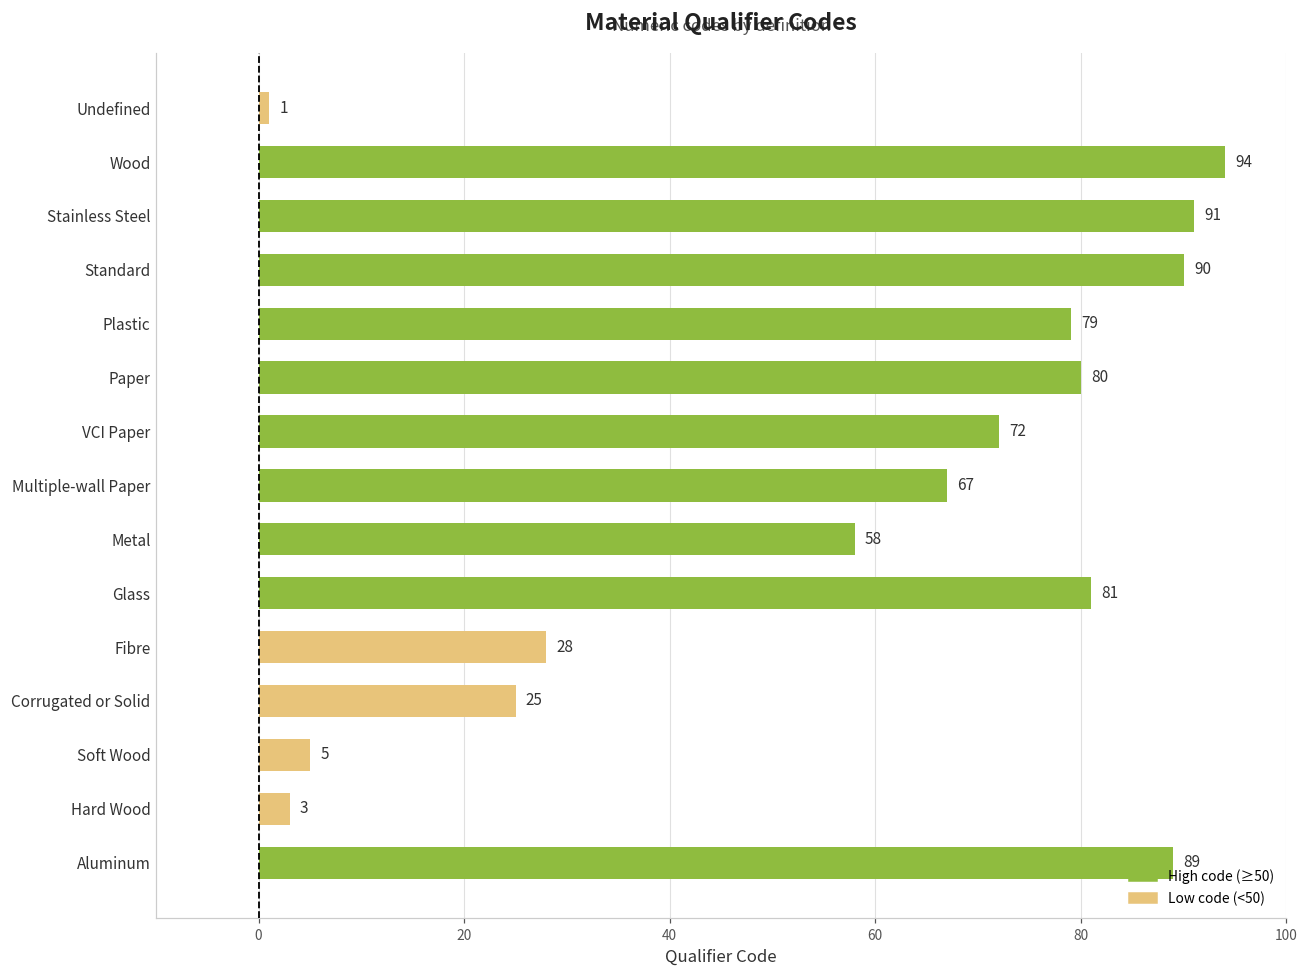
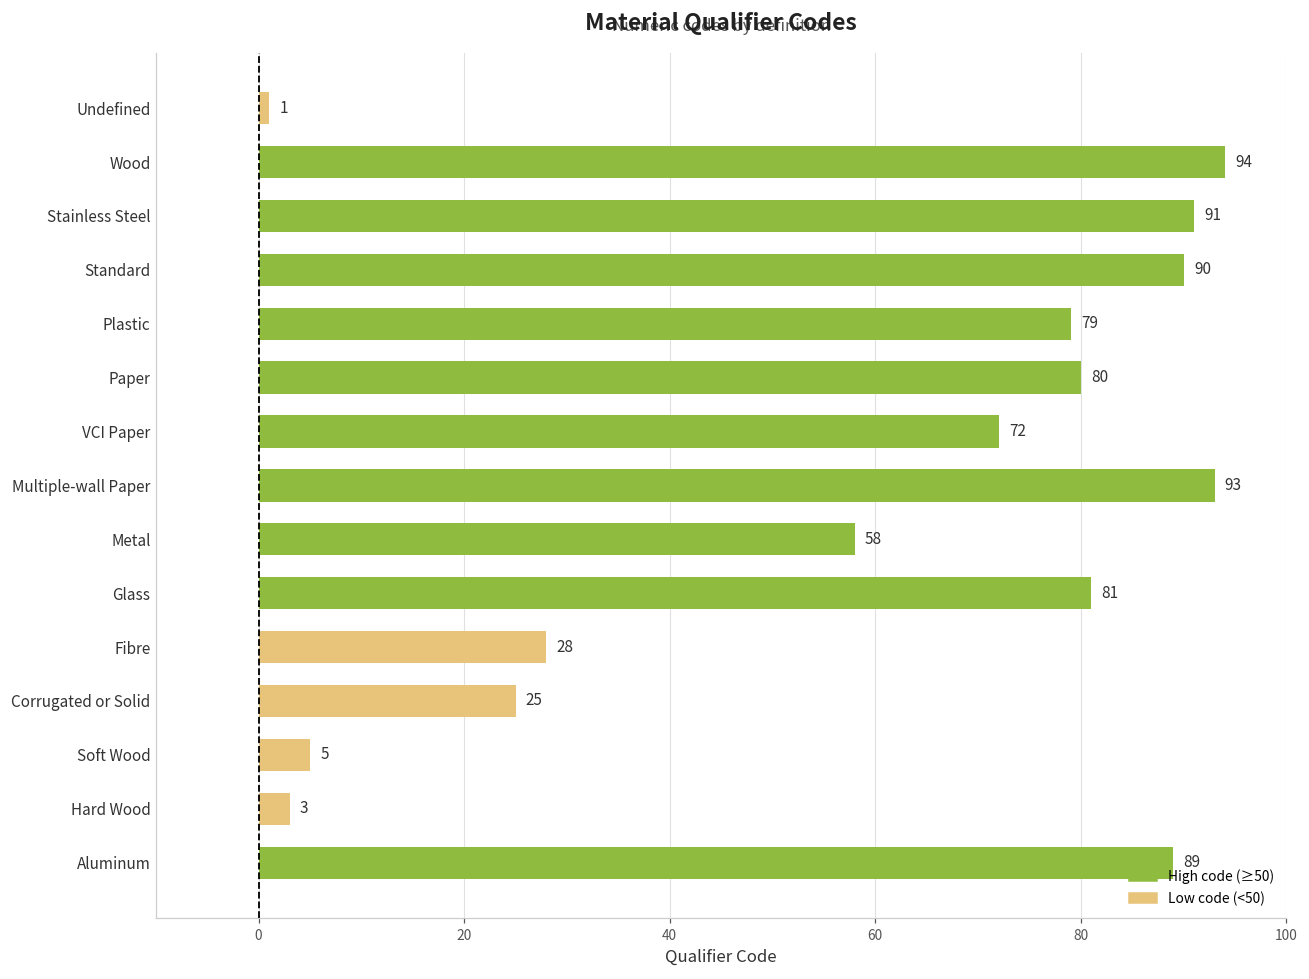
Multiple-wall Paper: 67 -> 93
